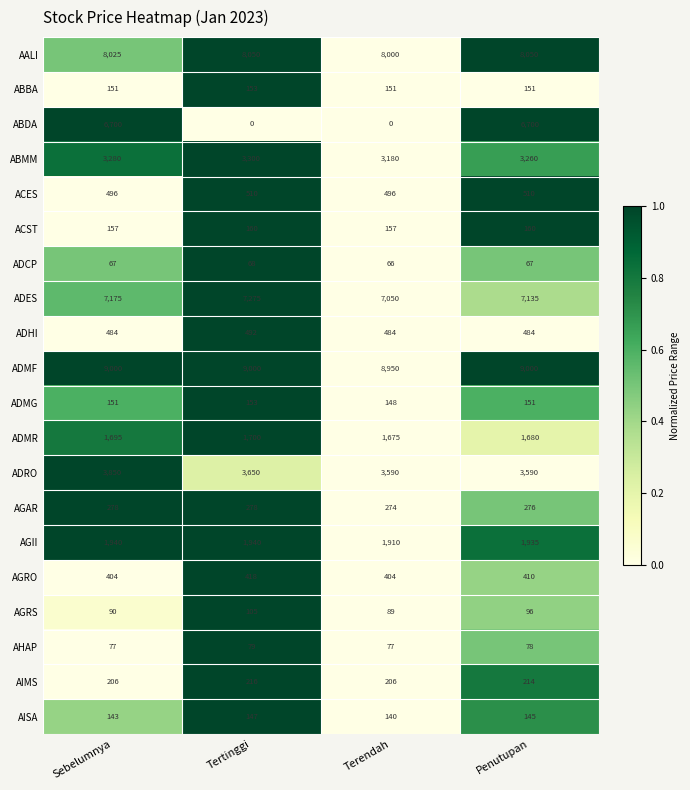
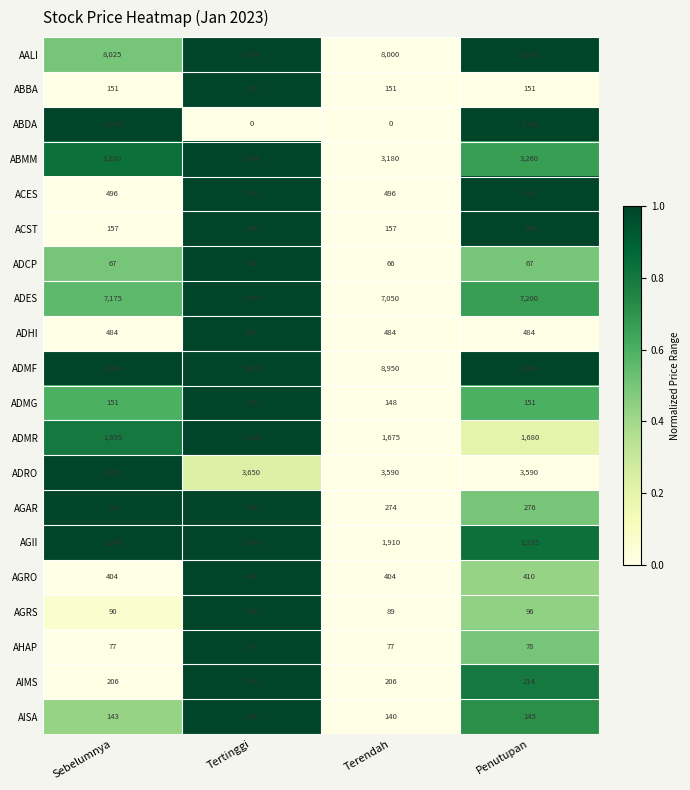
ADES, Penutupan: 7,135 -> 7,200
